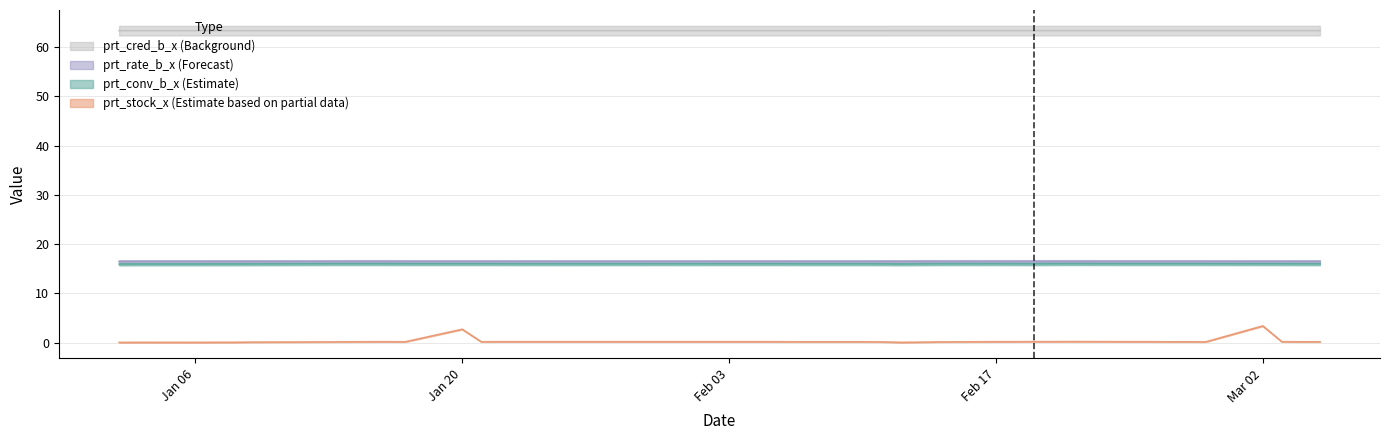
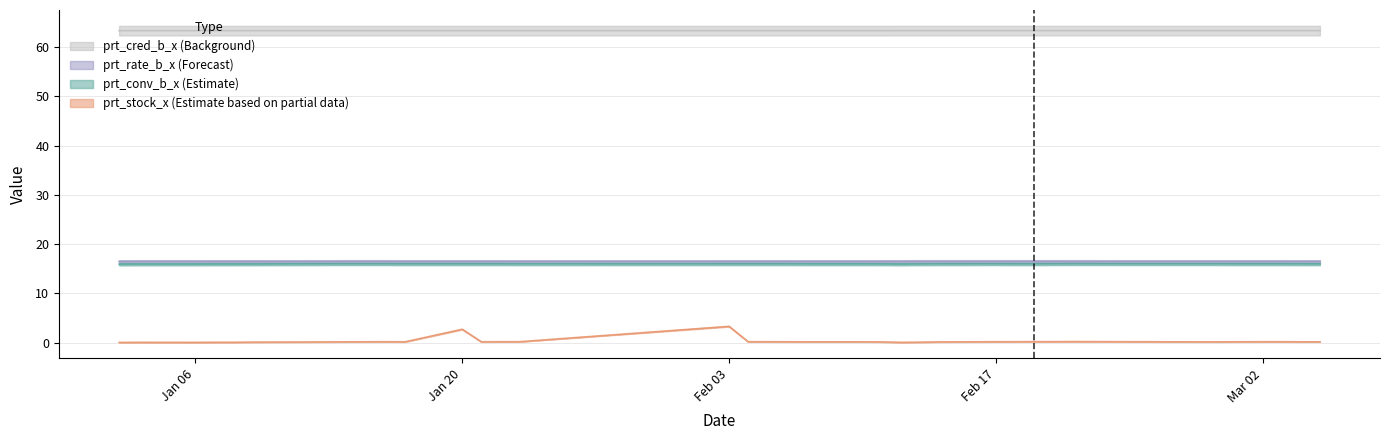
prt_stock_x (Estimate based on partial data), Feb 03: 0 -> 3
prt_stock_x (Estimate based on partial data), Mar 02: 3 -> 0
